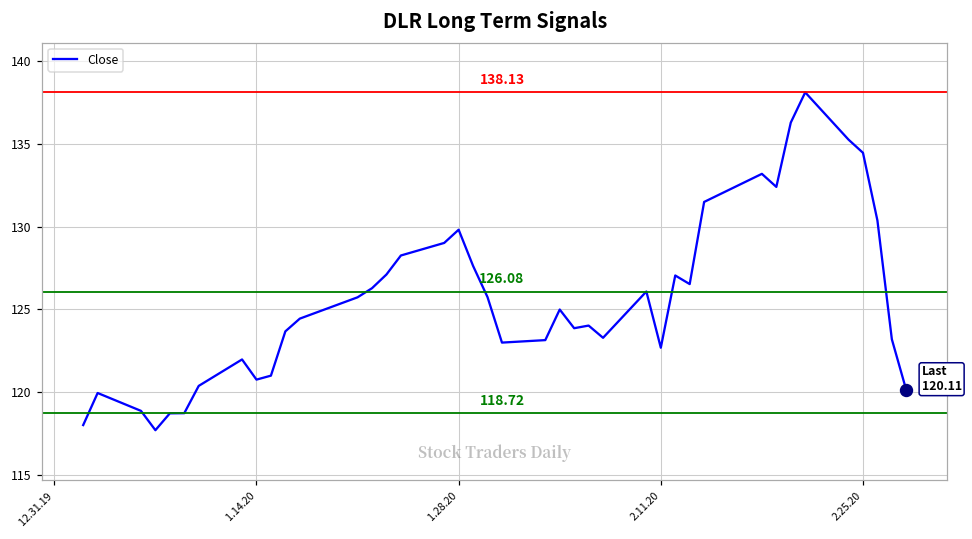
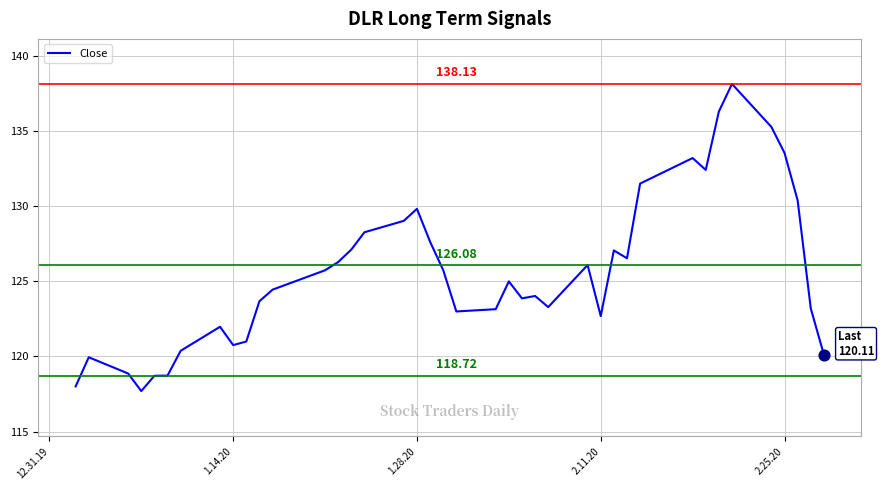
Close, 2.25.20: 134.5 -> 133.5
